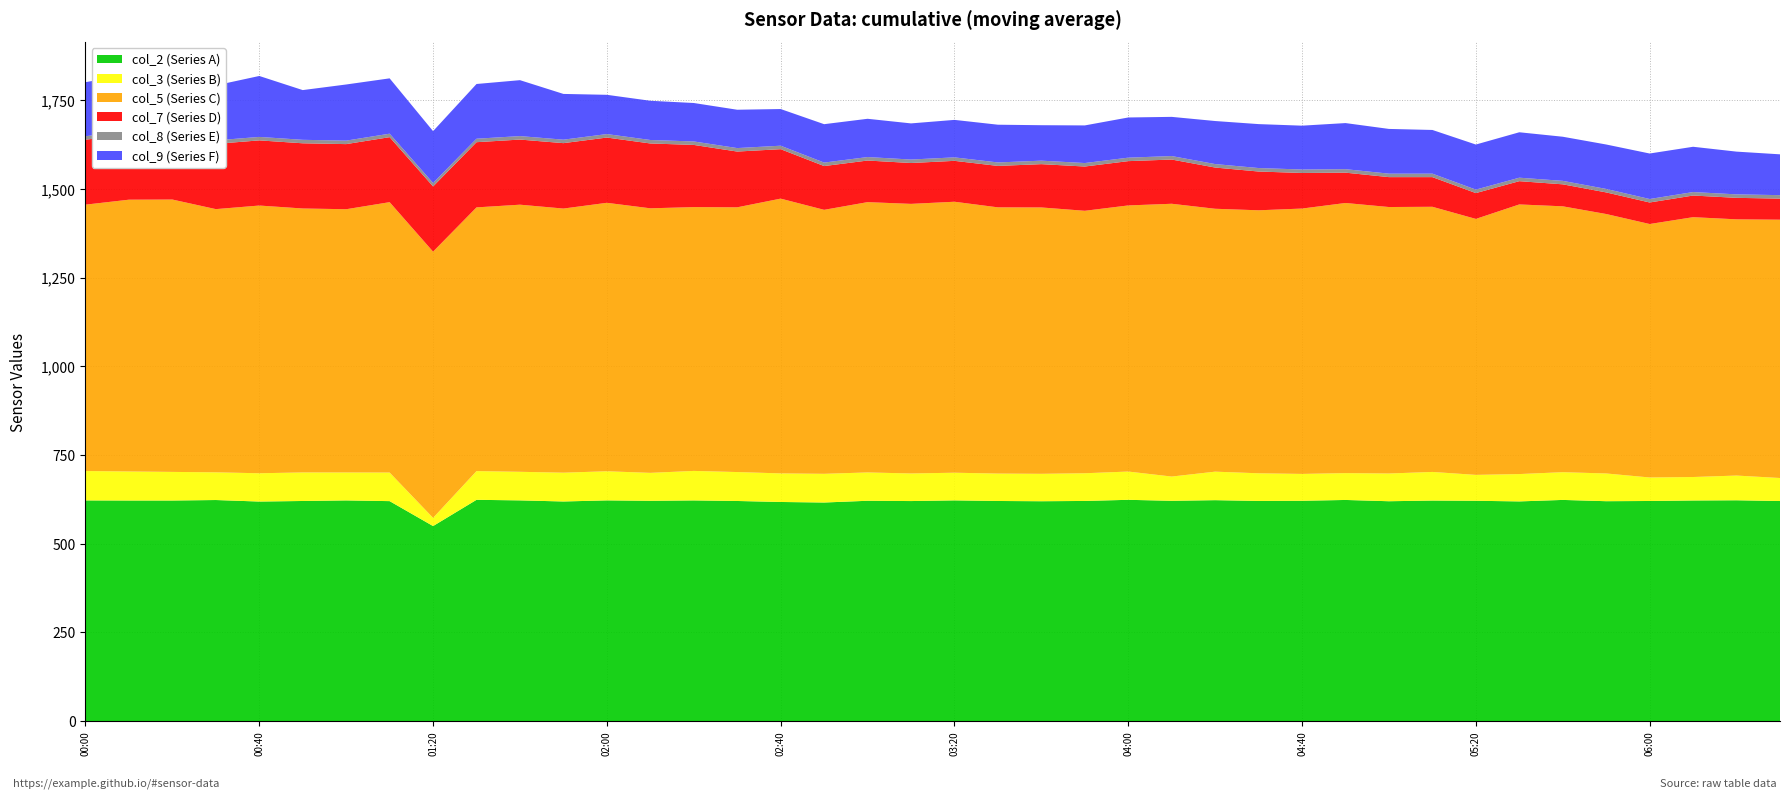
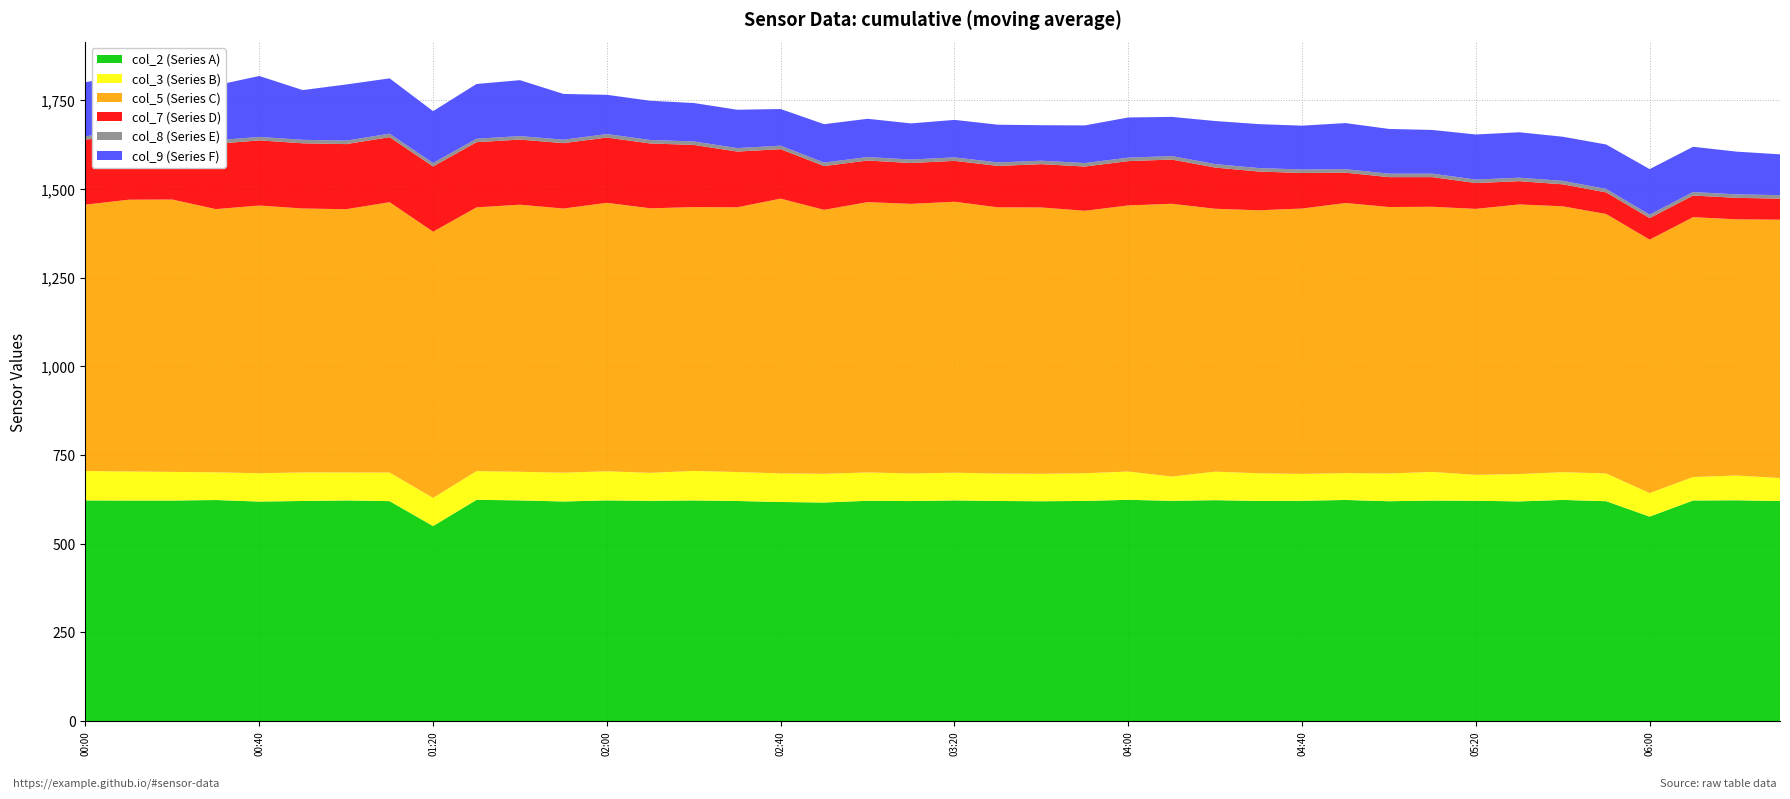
col_3 (Series B), 01:20: 20 -> 80
col_5 (Series C), 05:20: 720 -> 750
col_2 (Series A), 06:00: 620 -> 580
